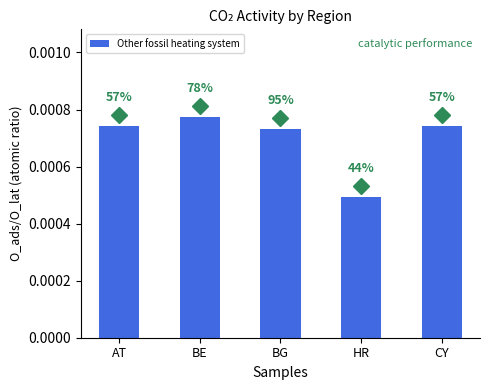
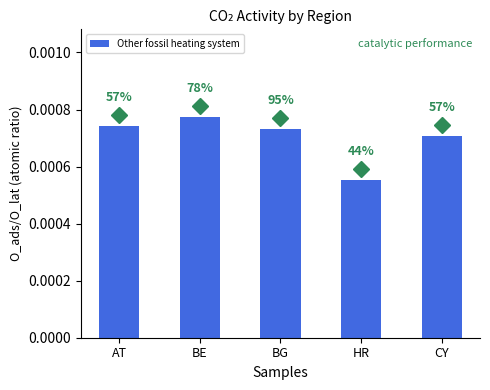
Other fossil heating system, HR: 0.00049 -> 0.00055
Other fossil heating system, CY: 0.00074 -> 0.00071
